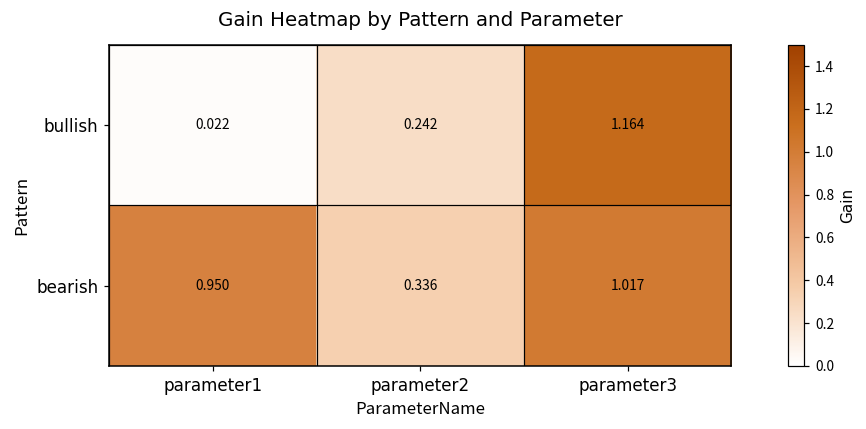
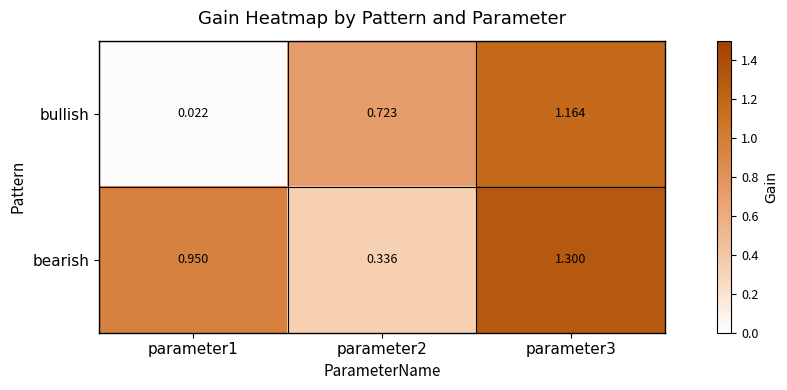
bullish, parameter2: 0.242 -> 0.723
bearish, parameter3: 1.017 -> 1.300
